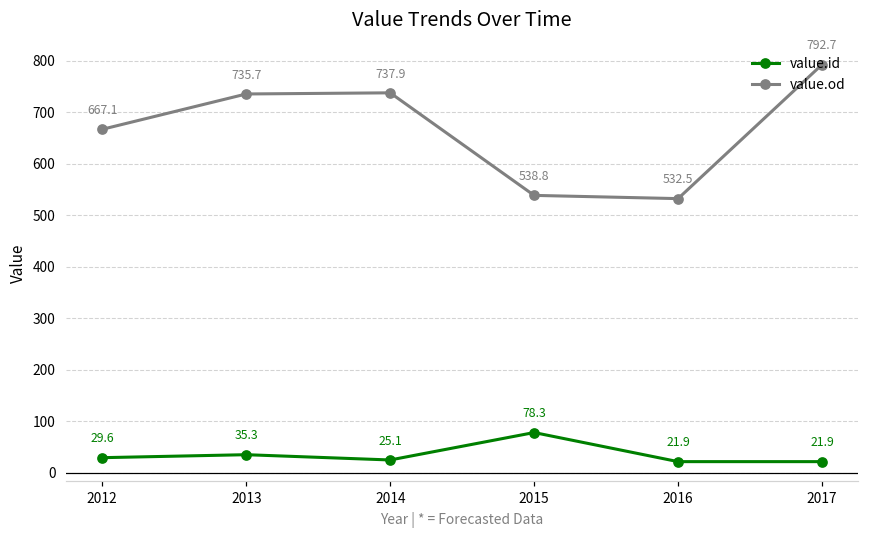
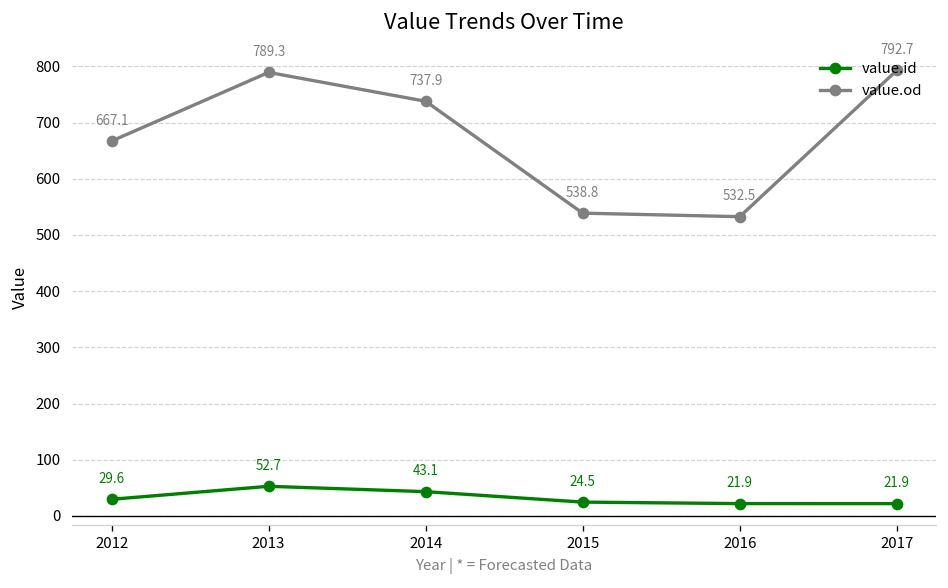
value.id, 2013: 35.3 -> 52.7
value.od, 2013: 735.7 -> 789.3
value.id, 2014: 25.1 -> 43.1
value.id, 2015: 78.3 -> 24.5
